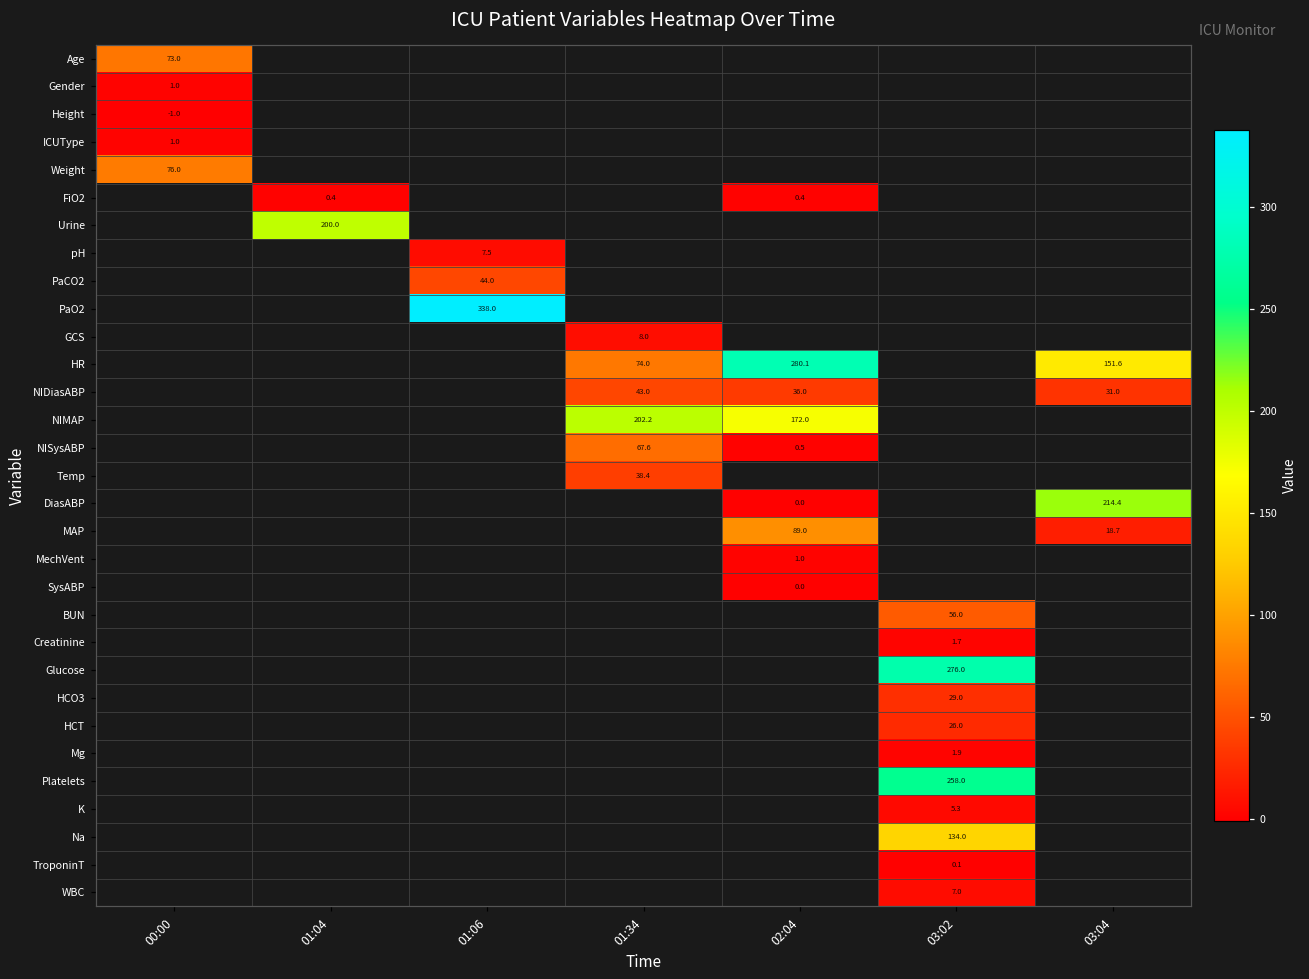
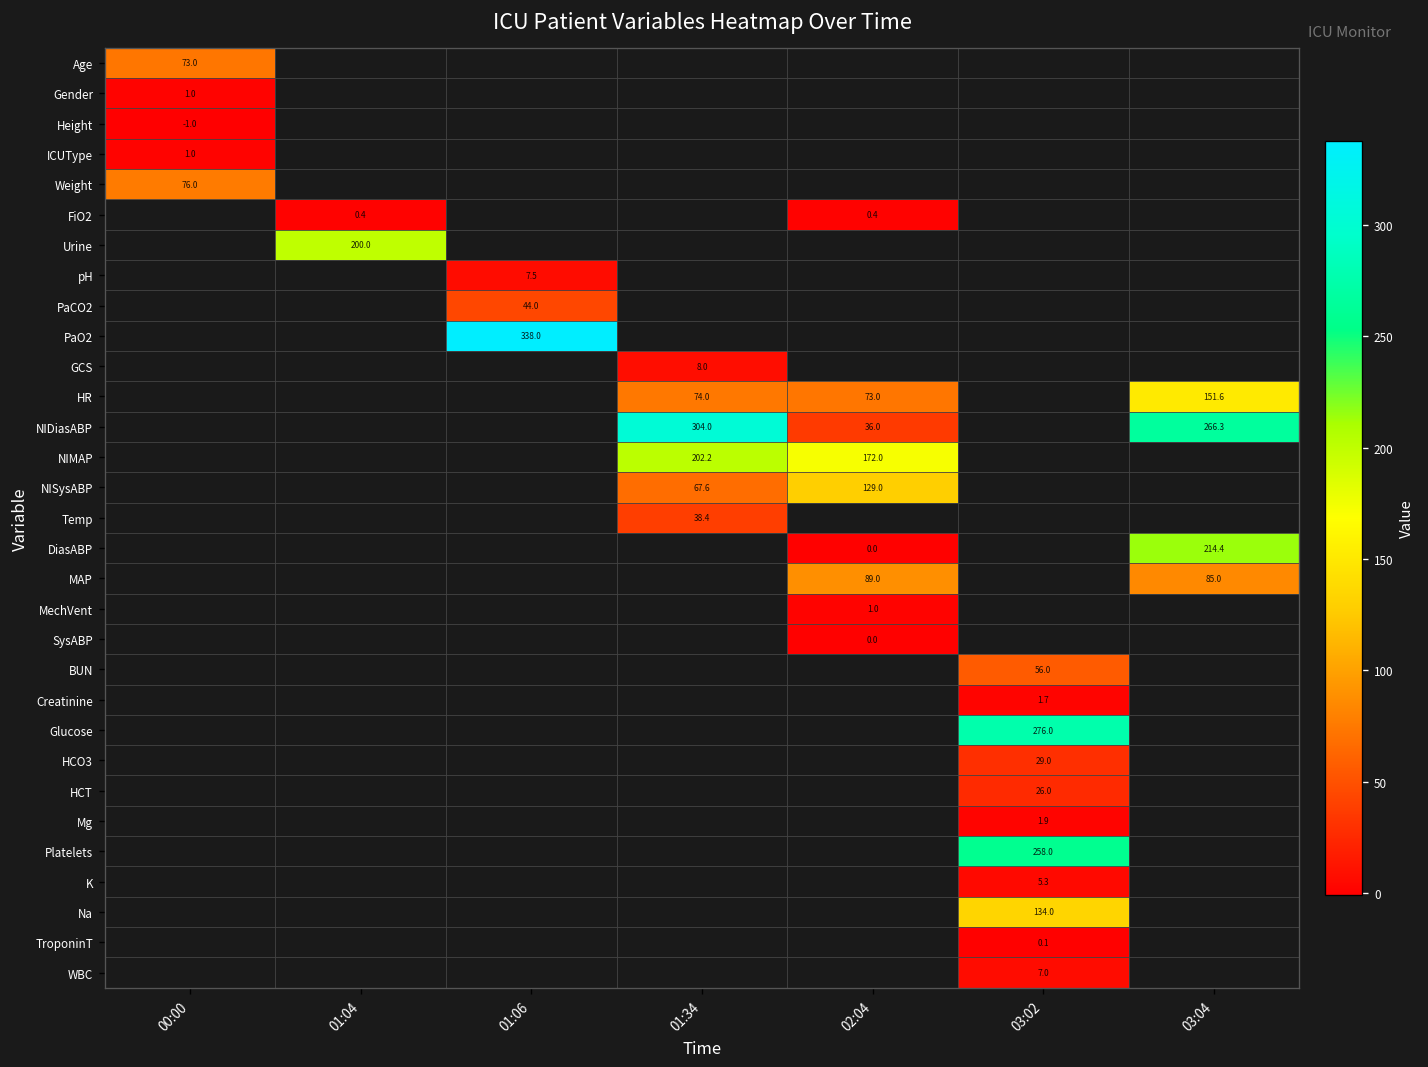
HR, 02:04: 280.1 -> 73.0
NIDiasABP, 01:34: 43.0 -> 304.0
NIDiasABP, 03:04: 31.0 -> 266.3
NISysABP, 02:04: 0.5 -> 129.0
MAP, 03:04: 18.7 -> 85.0
